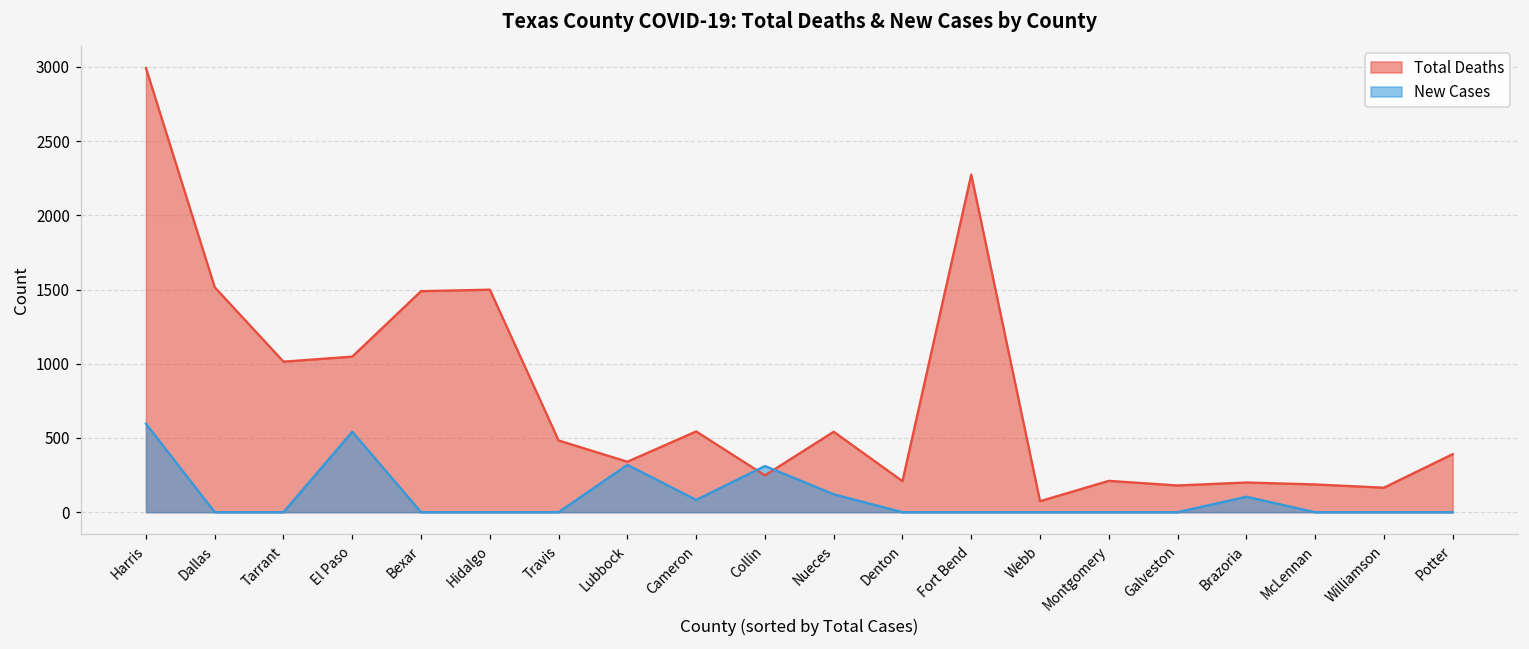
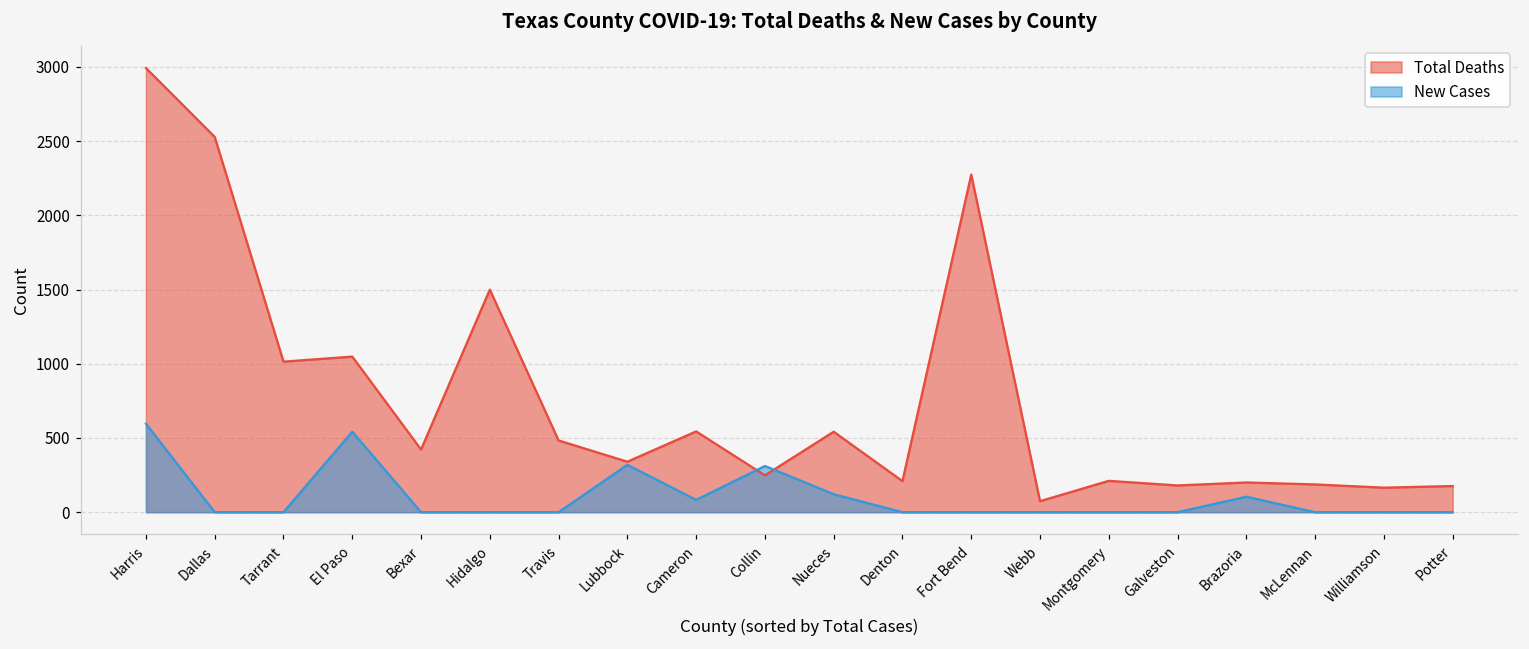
Total Deaths, Dallas: 1520 -> 2530
Total Deaths, Bexar: 1490 -> 420
Total Deaths, Potter: 390 -> 180
